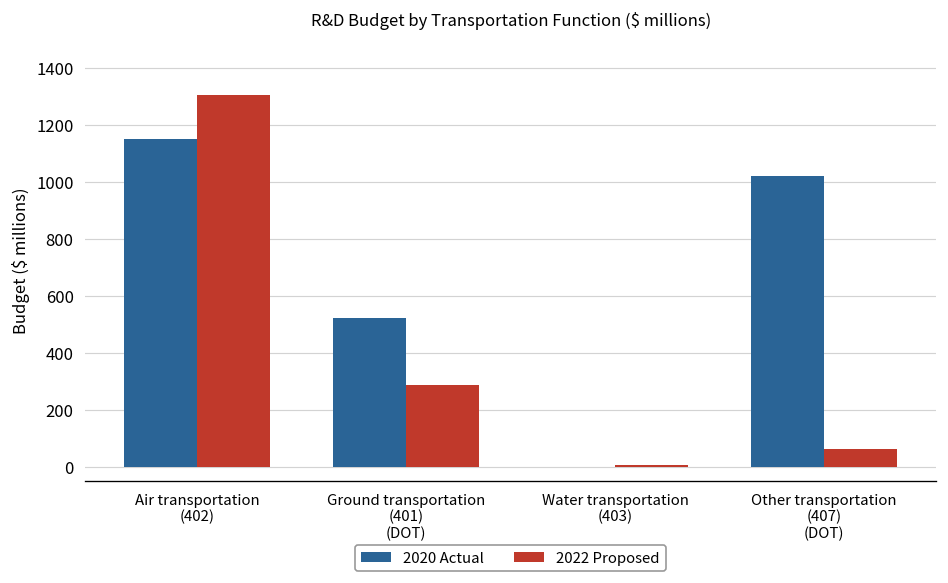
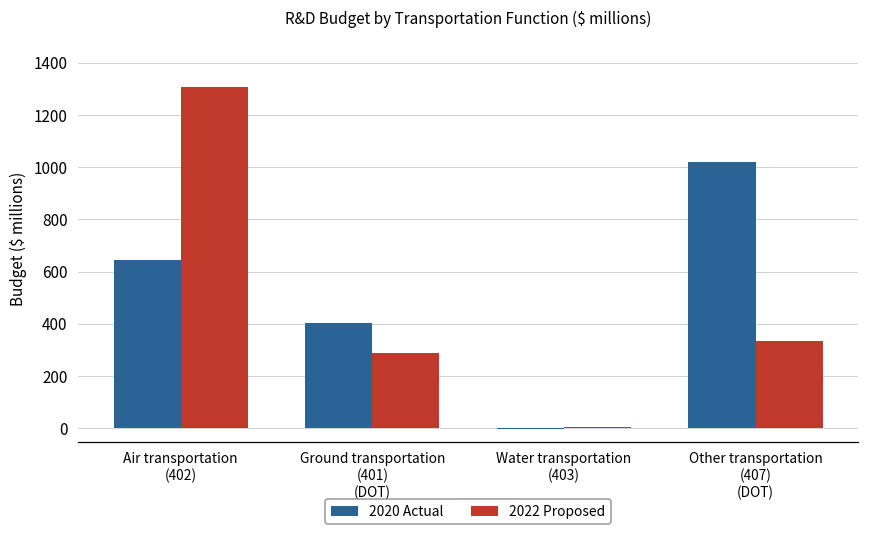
2020 Actual, Air transportation (402): 1150 -> 640
2020 Actual, Ground transportation (401) (DOT): 520 -> 400
2022 Proposed, Other transportation (407) (DOT): 60 -> 330
